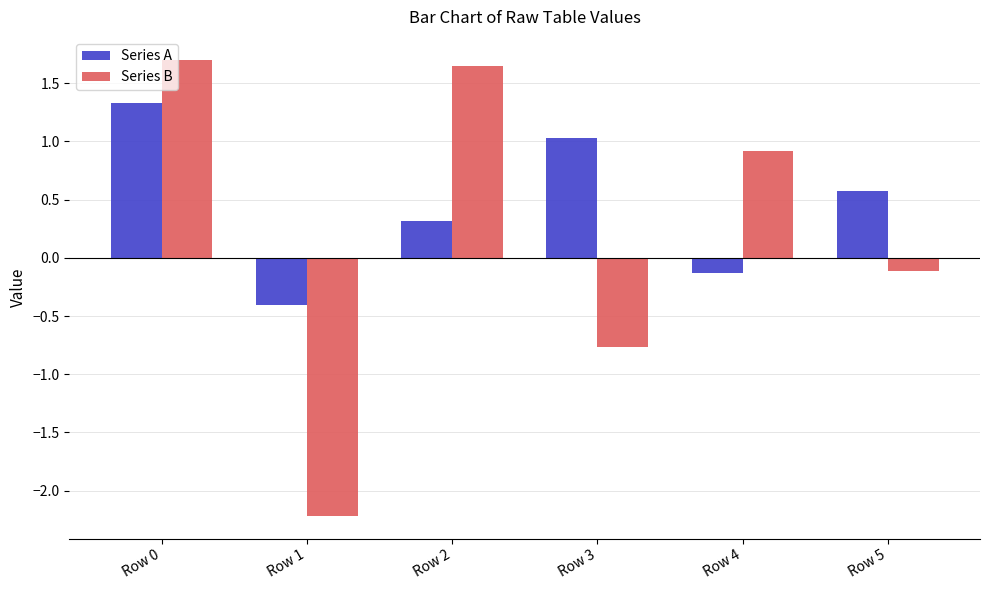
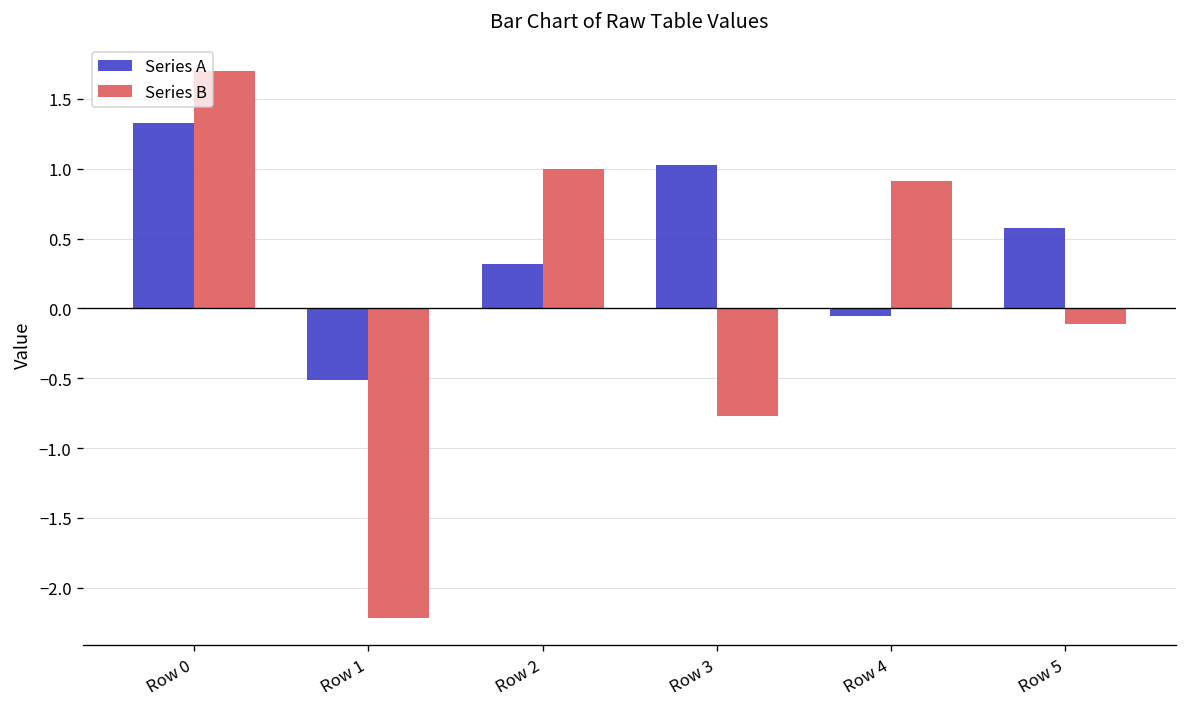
Series A, Row 1: -0.40 -> -0.51
Series B, Row 2: 1.65 -> 1.00
Series A, Row 4: -0.13 -> -0.05
